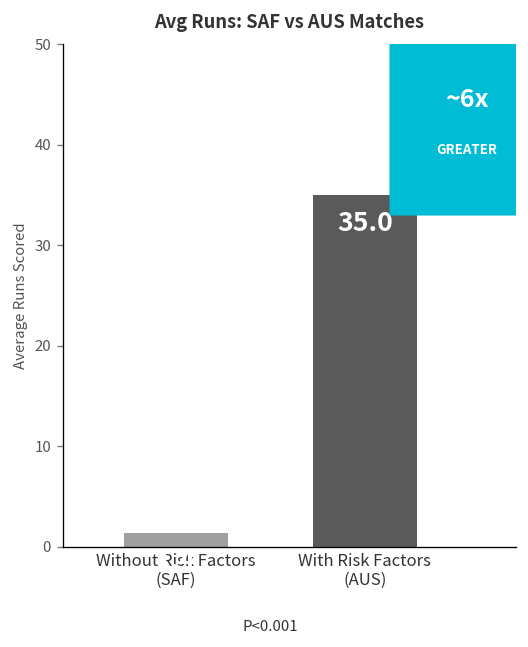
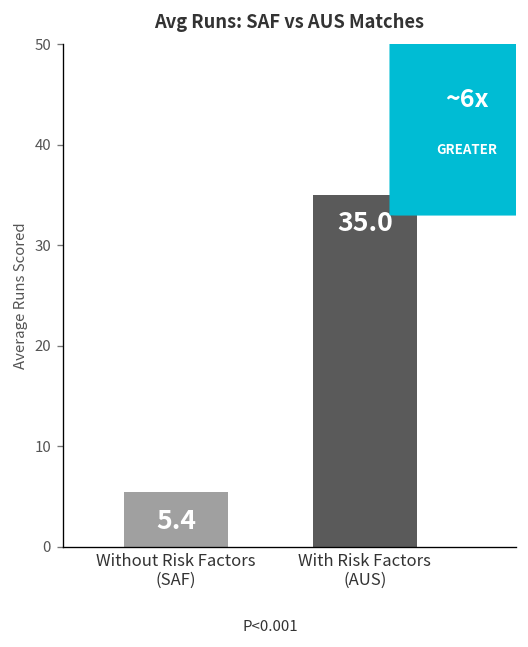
Without Risk Factors (SAF): 1 -> 5
